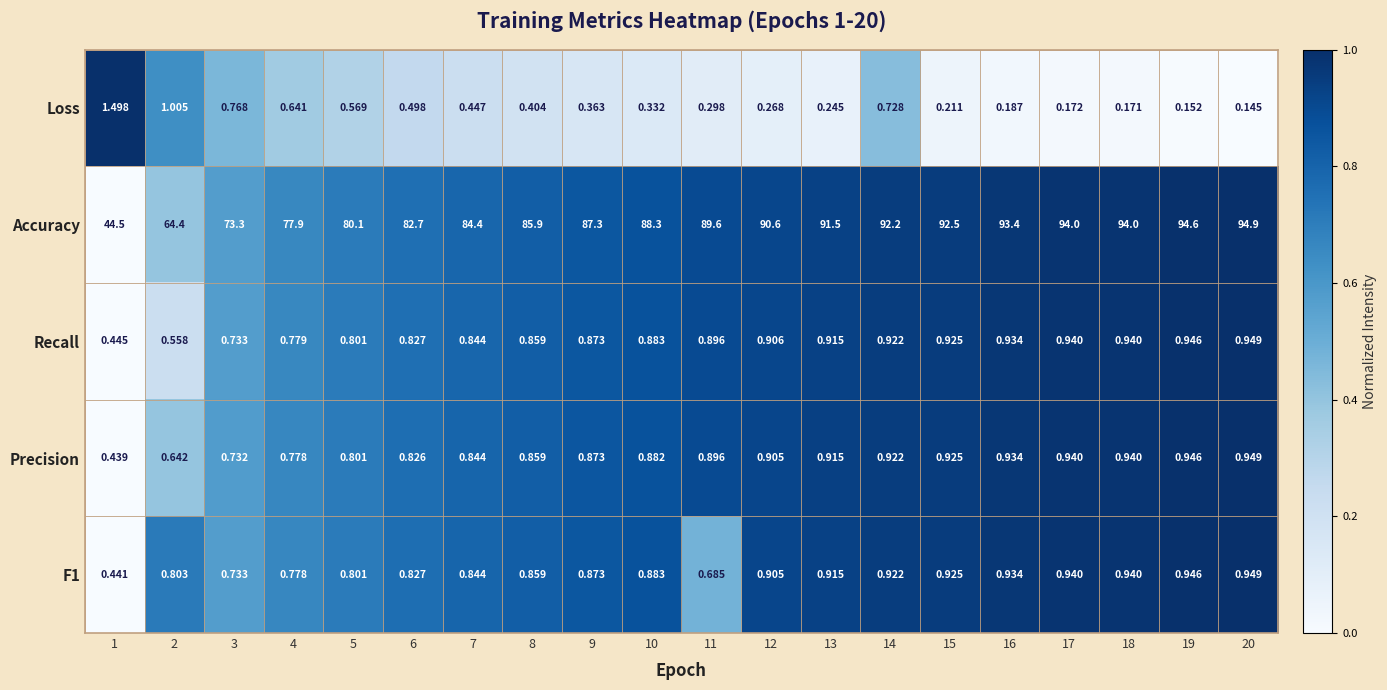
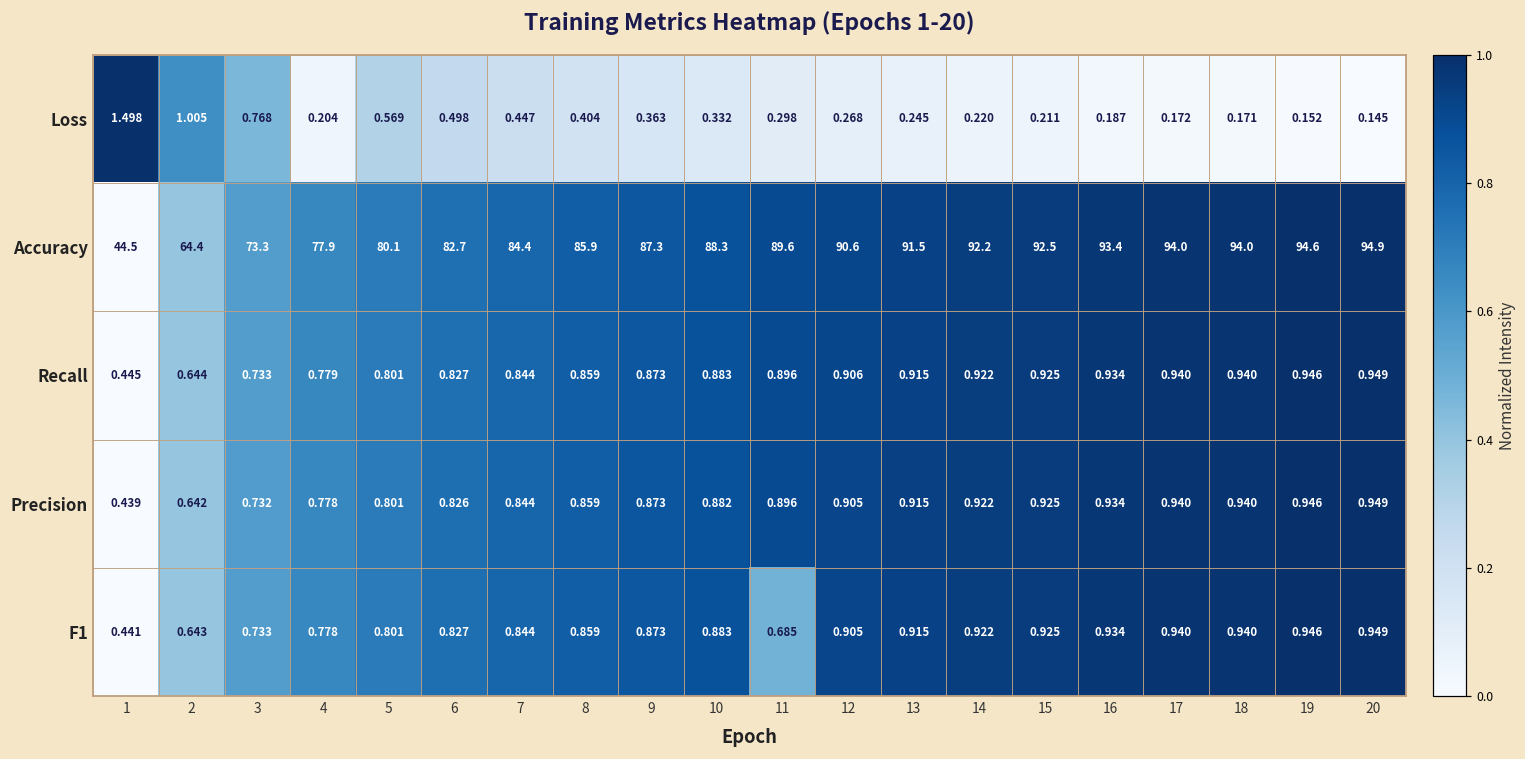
Loss, 4: 0.641 -> 0.204
Loss, 14: 0.728 -> 0.220
Recall, 2: 0.558 -> 0.644
F1, 2: 0.803 -> 0.643
